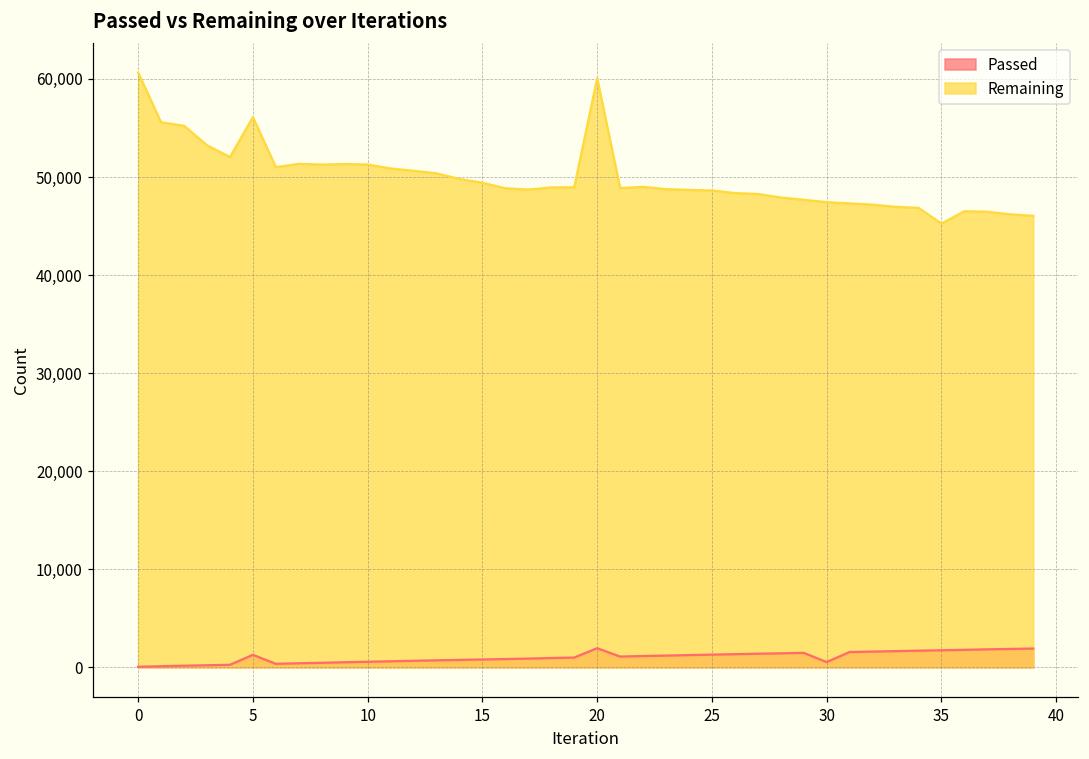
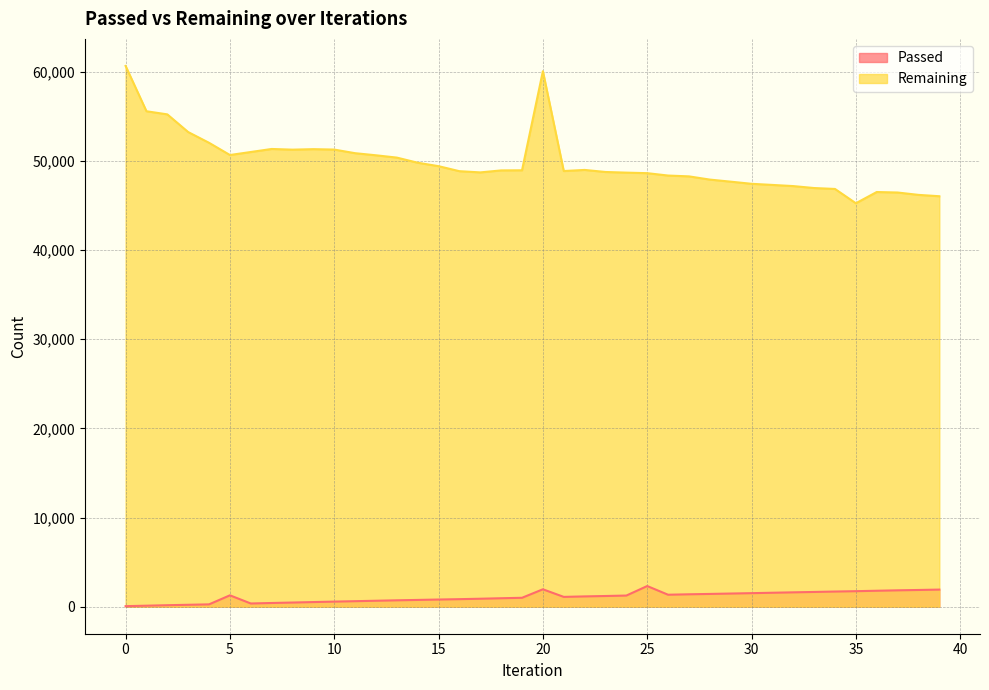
Remaining, 5: 56,000 -> 51,000
Passed, 25: 1,000 -> 2,000
Passed, 30: 1,000 -> 2,000
